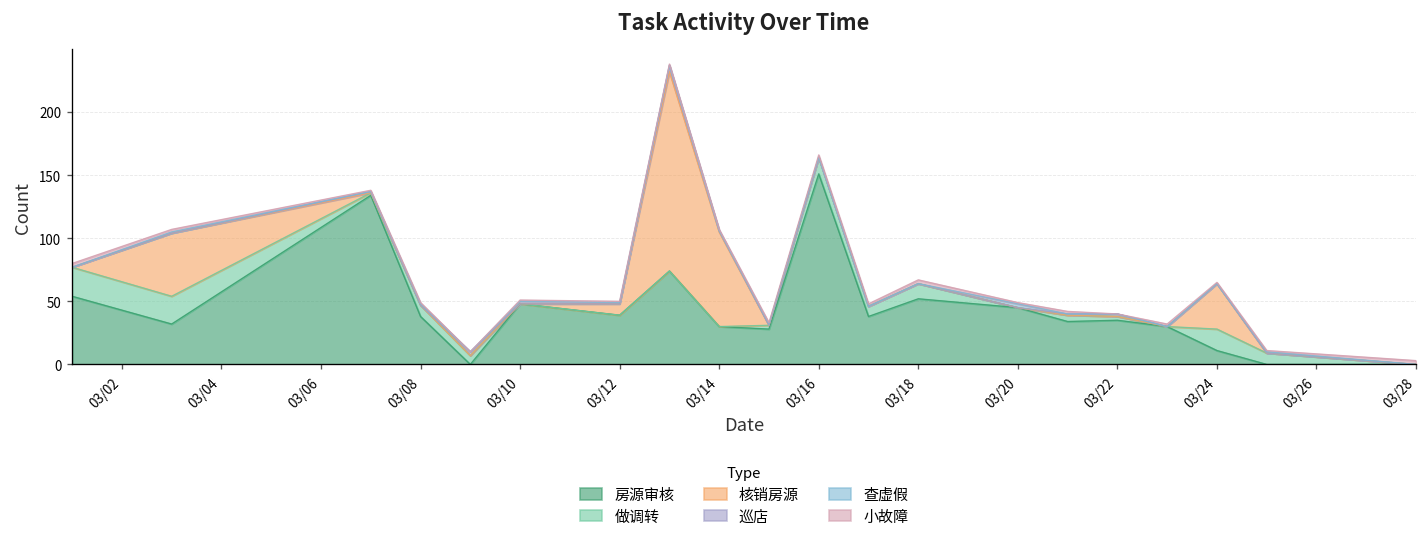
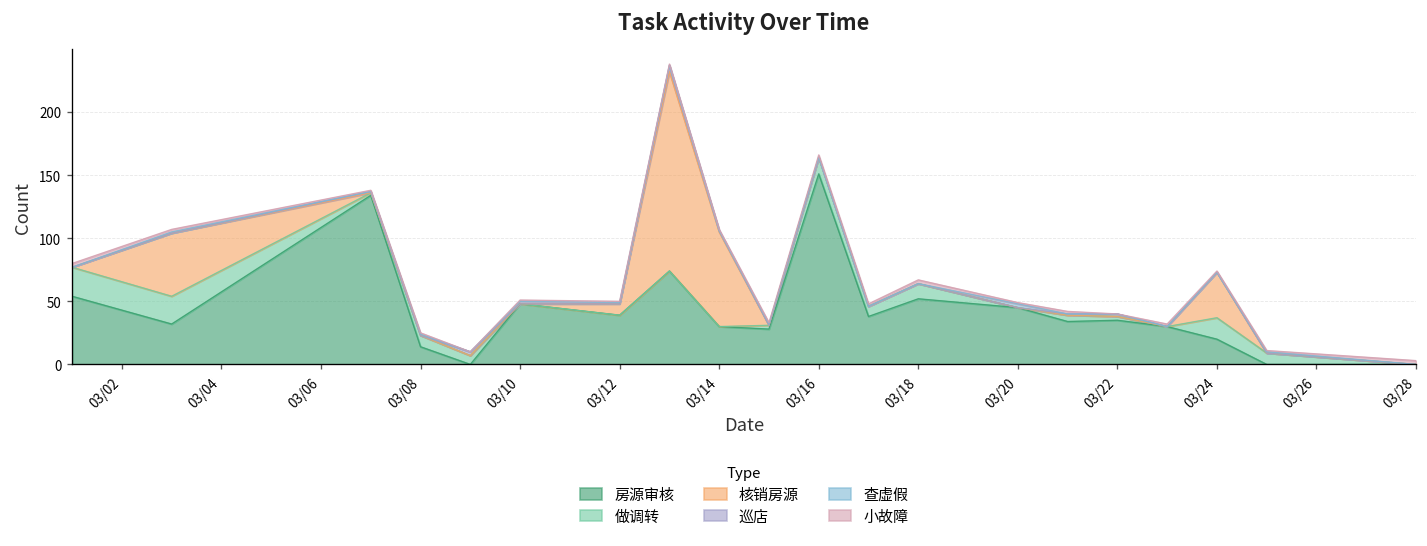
房源审核, 03/08: 38 -> 14
房源审核, 03/24: 11 -> 20
